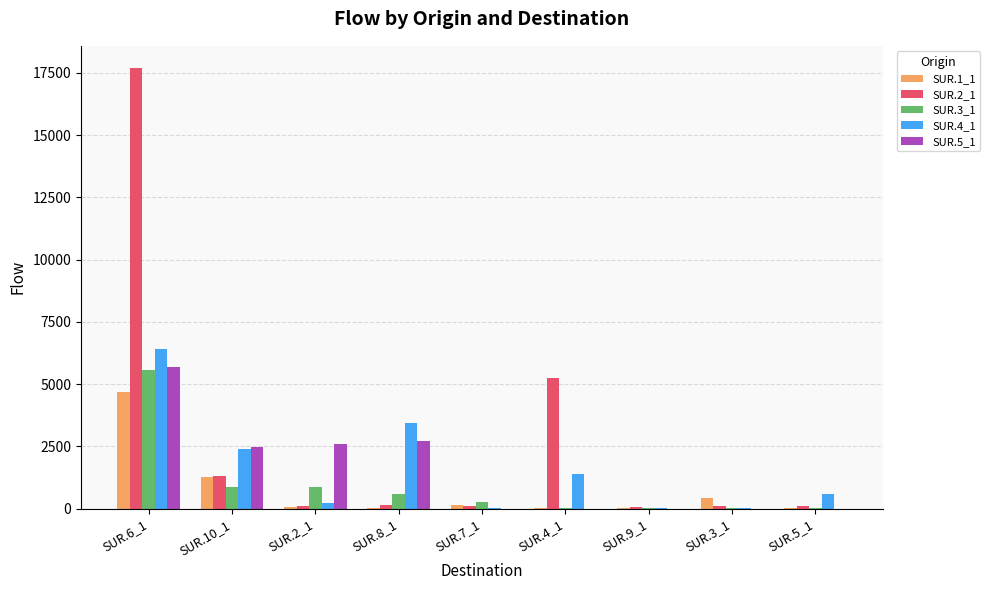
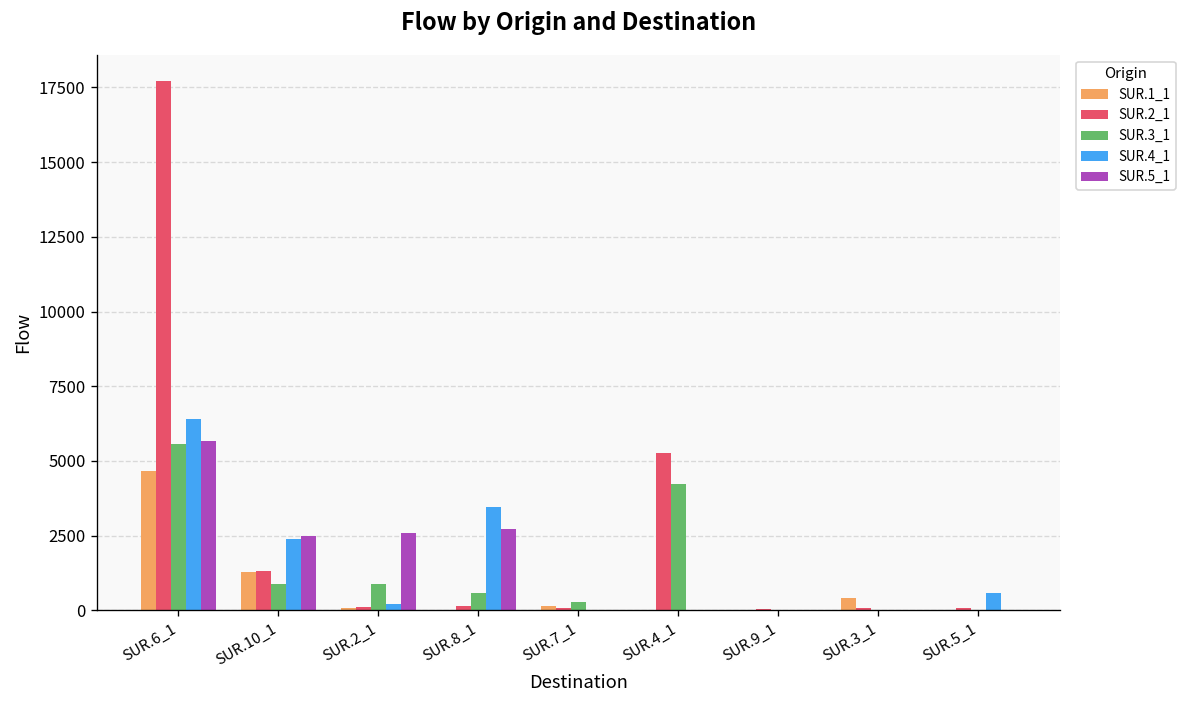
SUR.3_1, SUR.4_1: 0 -> 4200
SUR.4_1, SUR.4_1: 1400 -> 0
